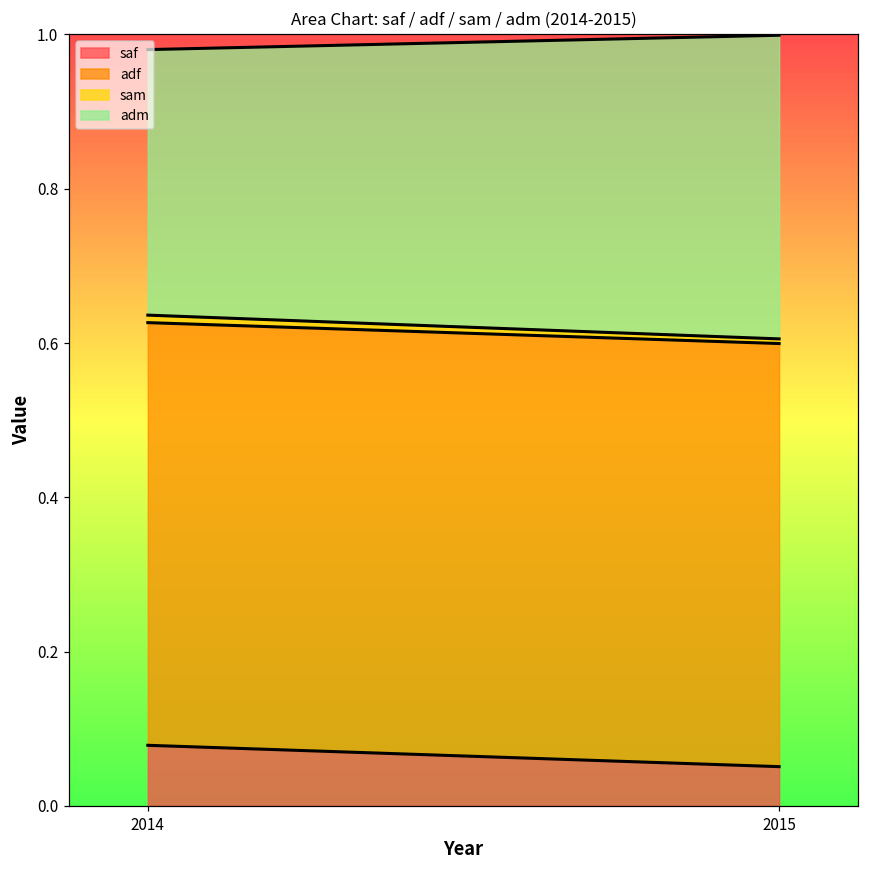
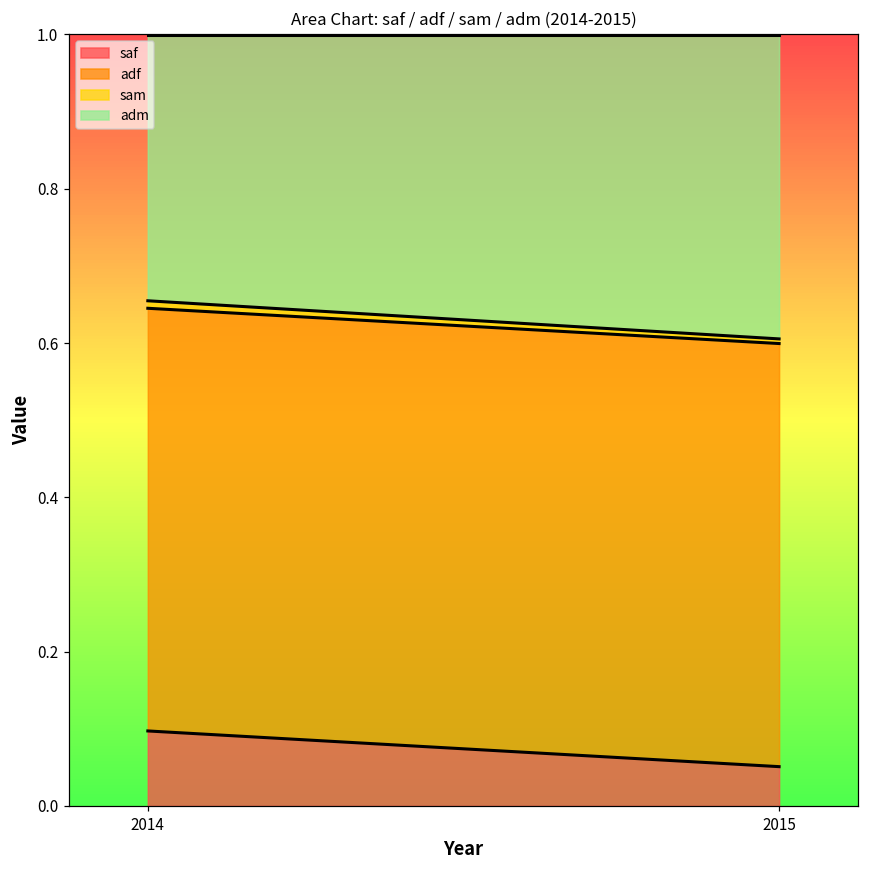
saf, 2014: 0.08 -> 0.10
